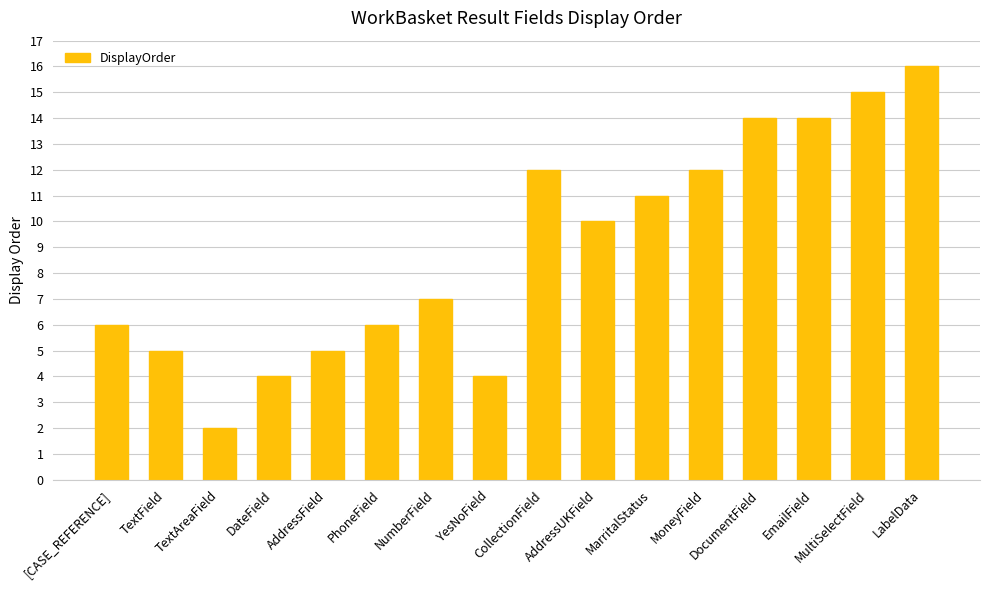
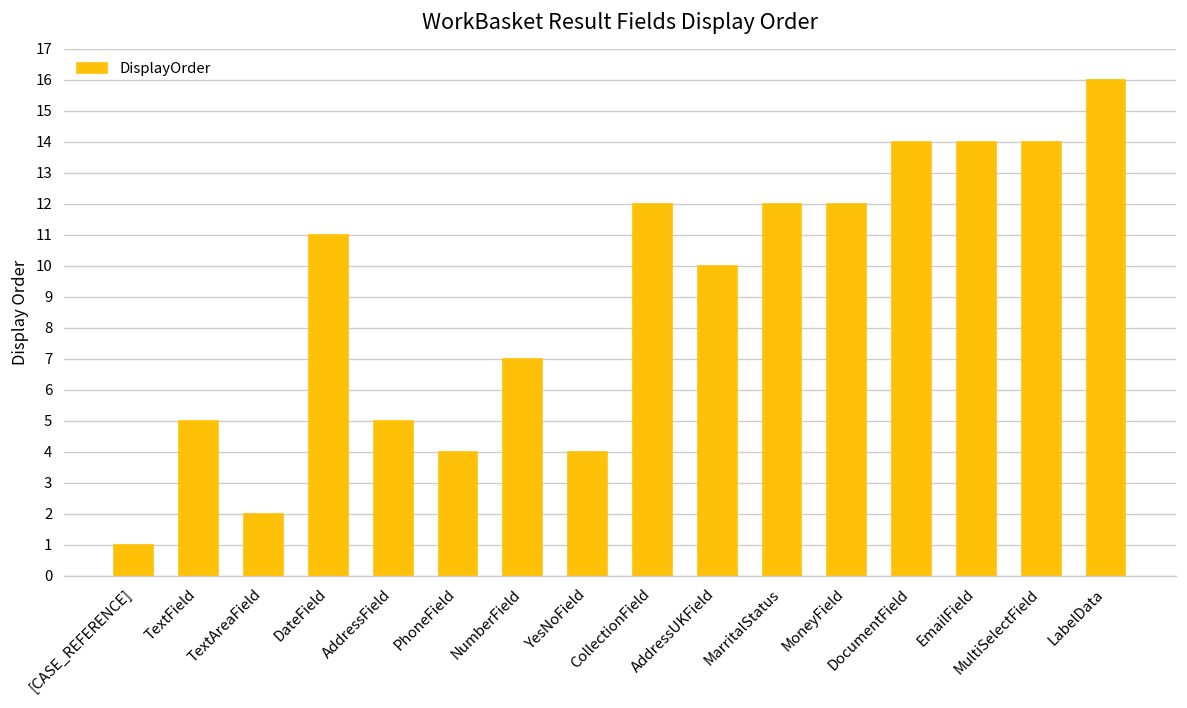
[CASE_REFERENCE]: 6 -> 1
DateField: 4 -> 11
PhoneField: 6 -> 4
MarritalStatus: 11 -> 12
MultiSelectField: 15 -> 14
